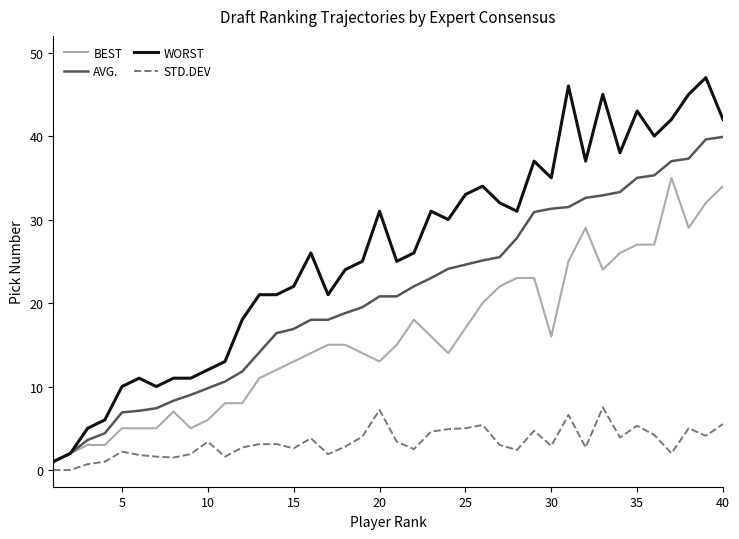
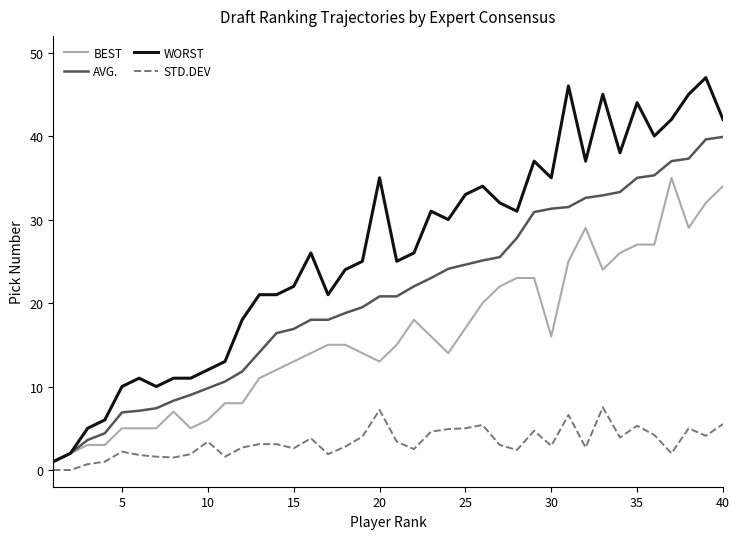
WORST, 20: 31 -> 35
WORST, 35: 43 -> 44
